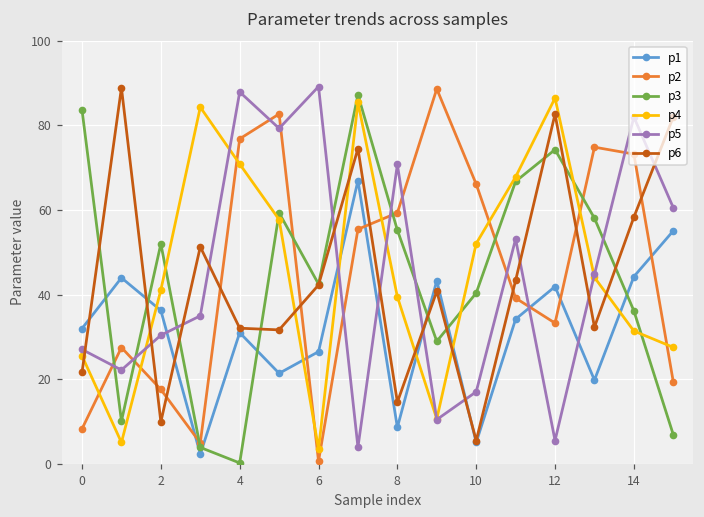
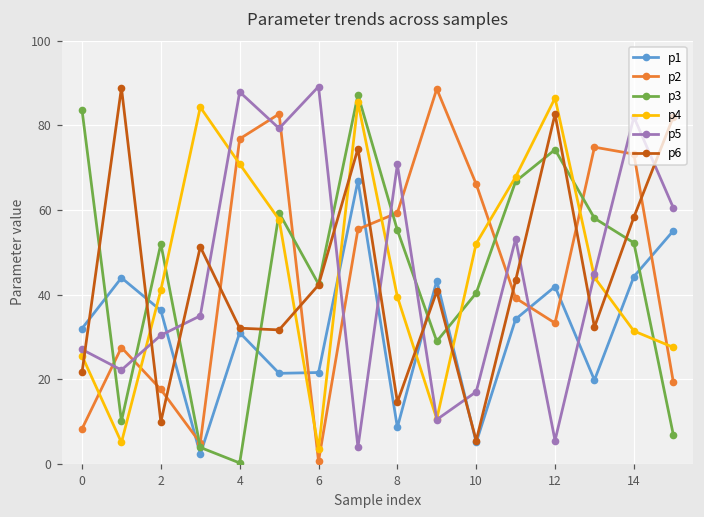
p1, 6: 27 -> 22
p3, 14: 36 -> 52
